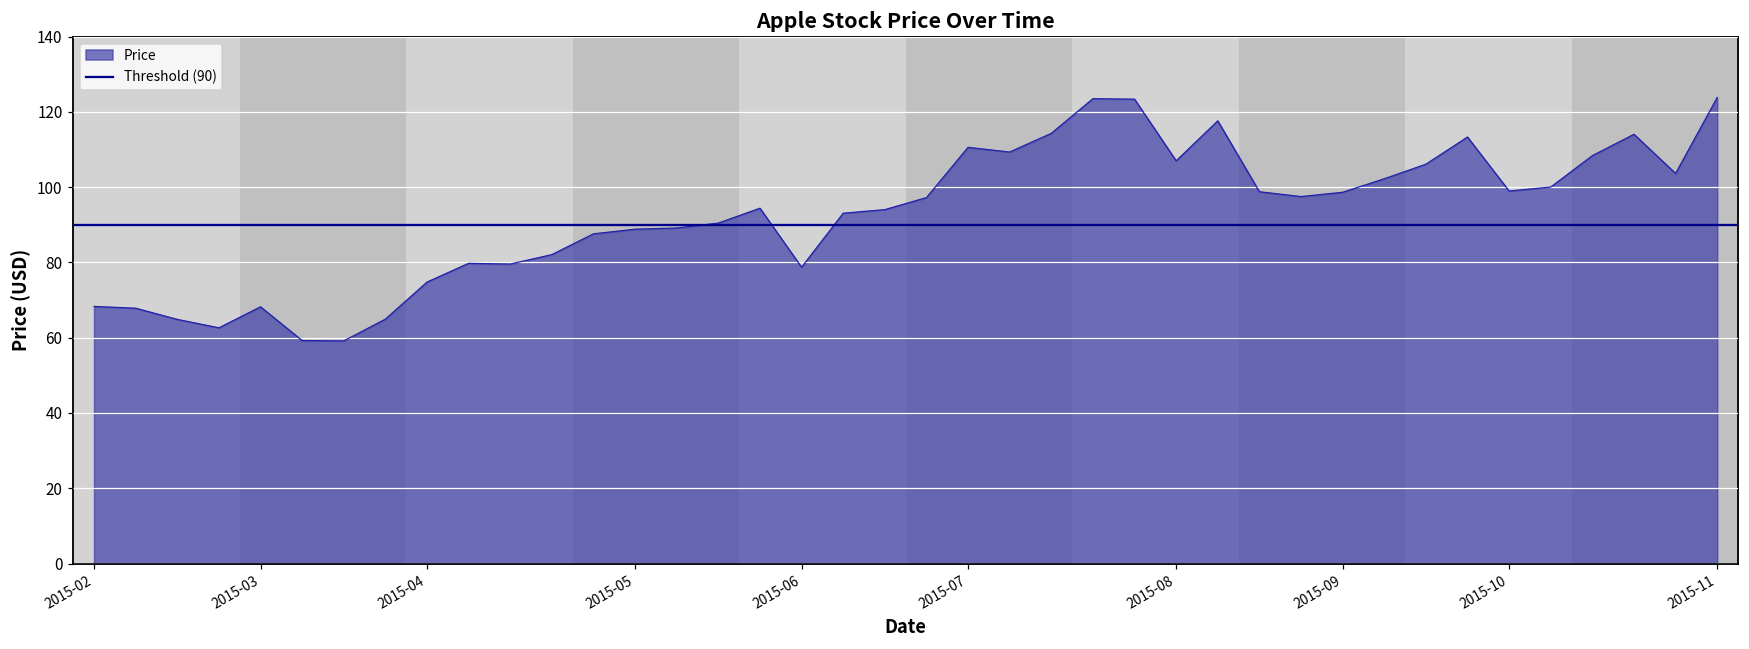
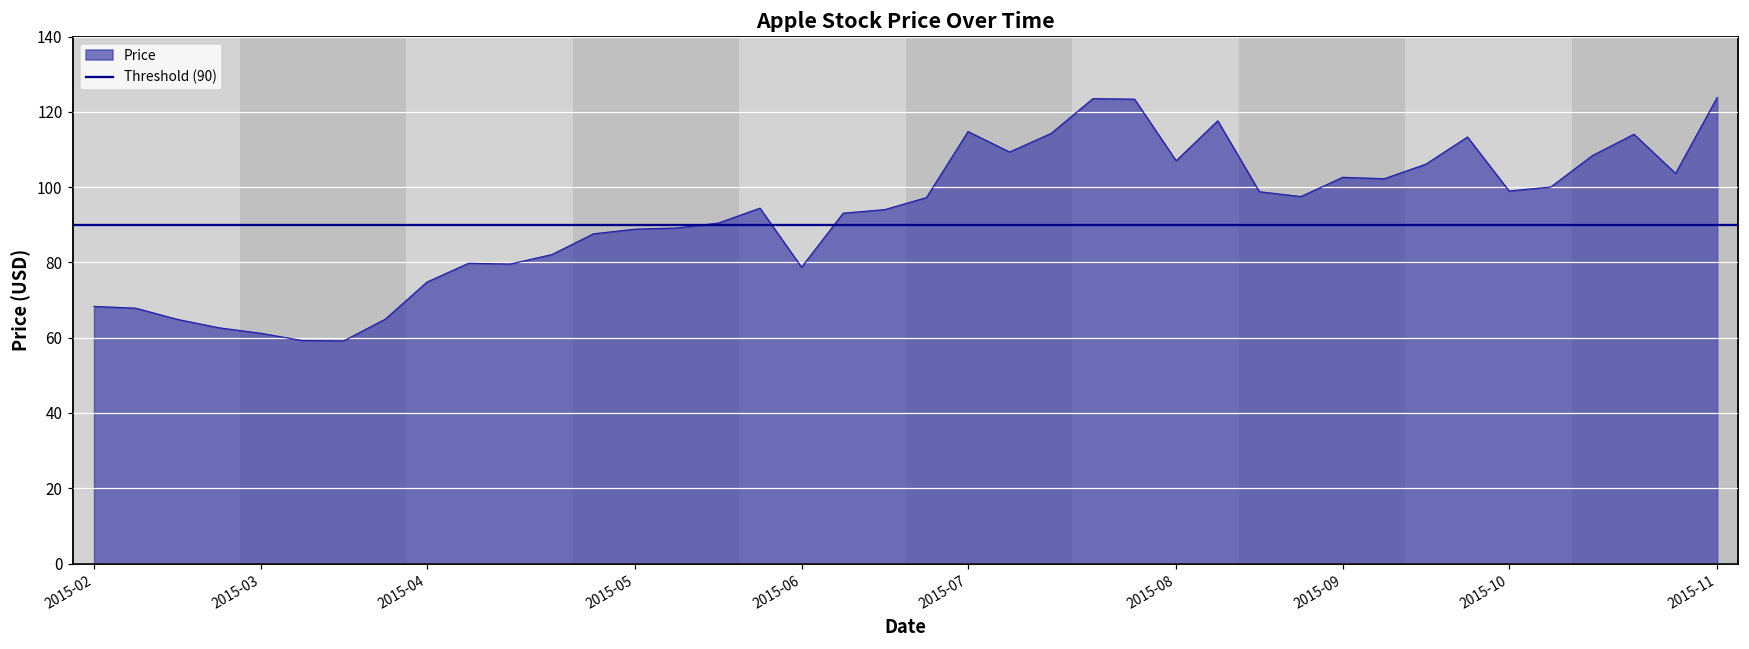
2015-03: 68 -> 61
2015-07: 111 -> 115
2015-09: 99 -> 103
